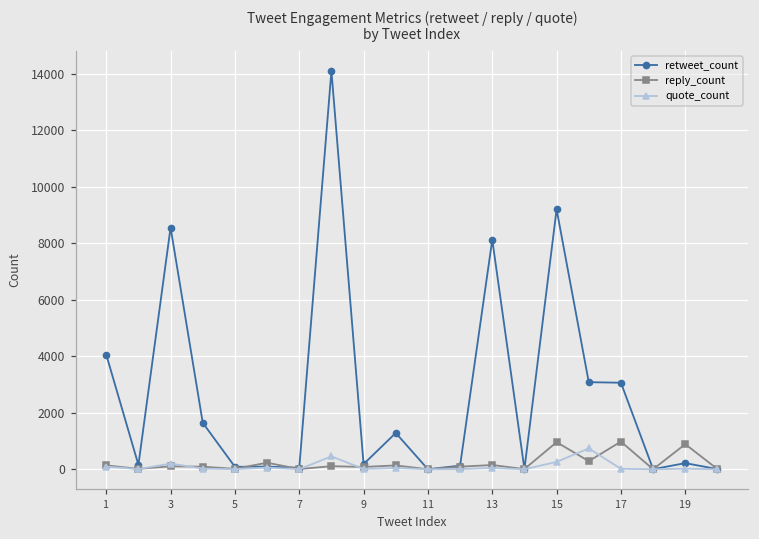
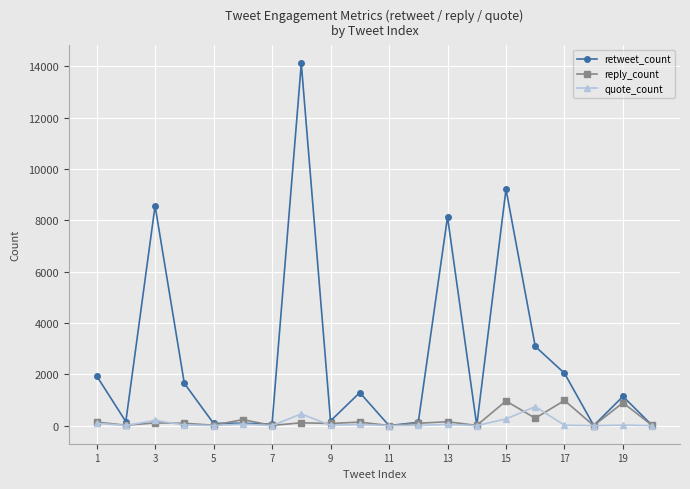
retweet_count, 1: 4100 -> 1900
retweet_count, 17: 3100 -> 2000
retweet_count, 19: 200 -> 1100
